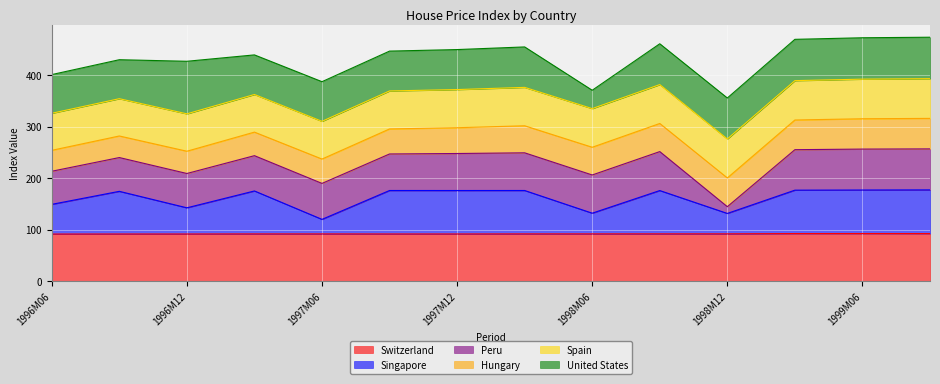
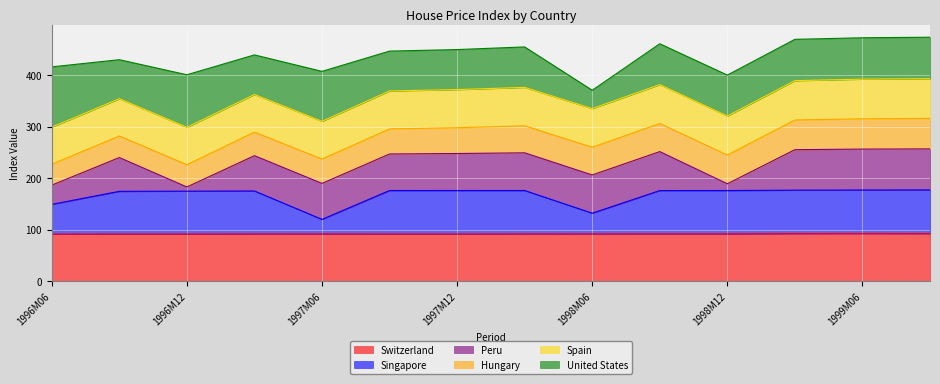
Peru, 1996M06: 60 -> 40
United States, 1996M06: 80 -> 120
Singapore, 1996M12: 50 -> 80
Peru, 1996M12: 70 -> 10
United States, 1997M06: 80 -> 100
Singapore, 1998M12: 40 -> 80
